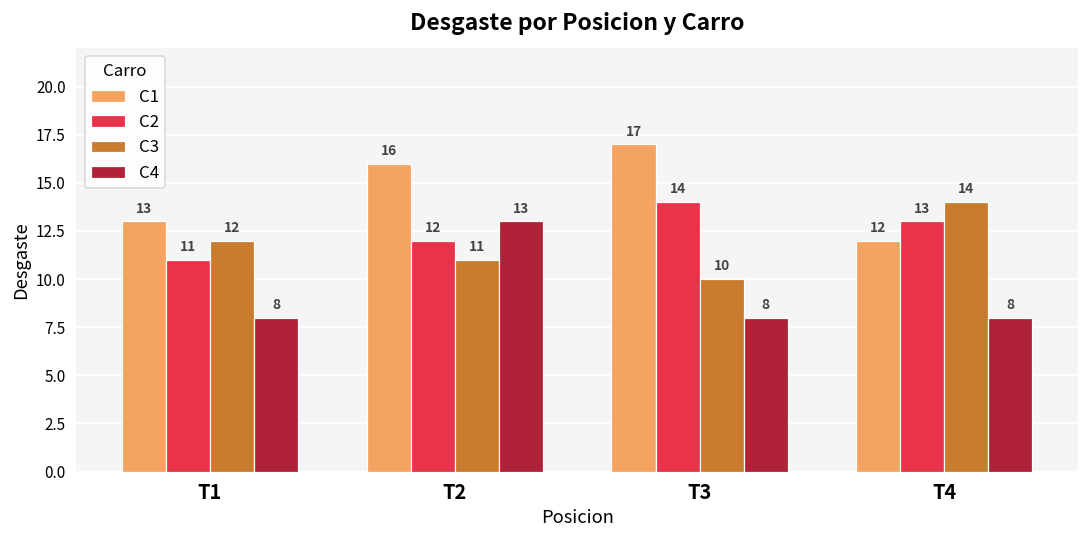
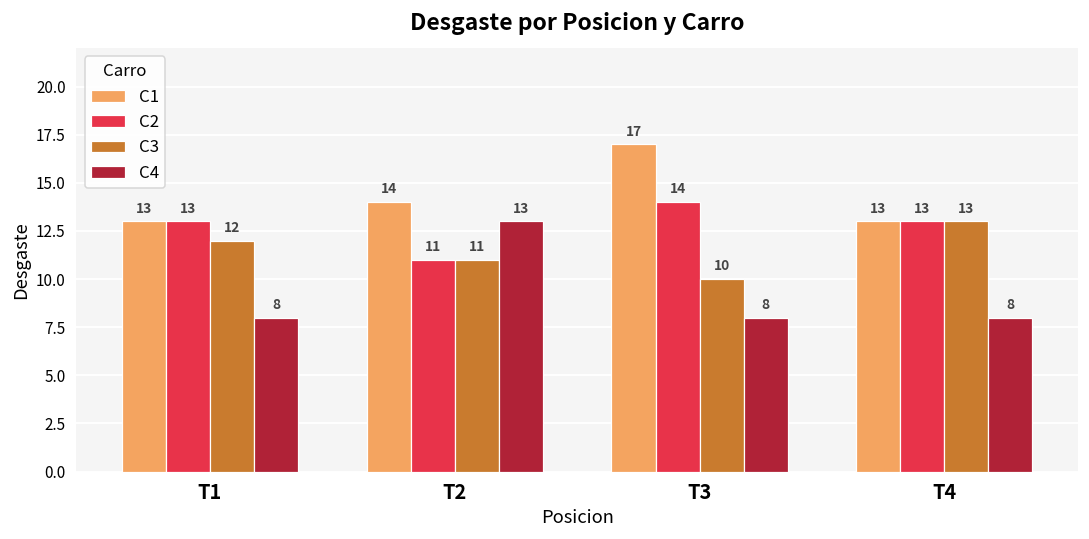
C2, T1: 11 -> 13
C1, T2: 16 -> 14
C2, T2: 12 -> 11
C1, T4: 12 -> 13
C3, T4: 14 -> 13
